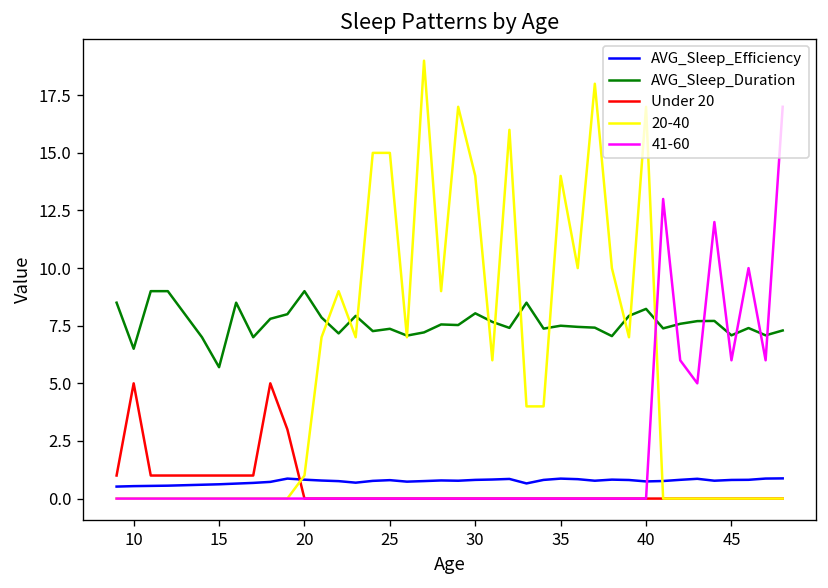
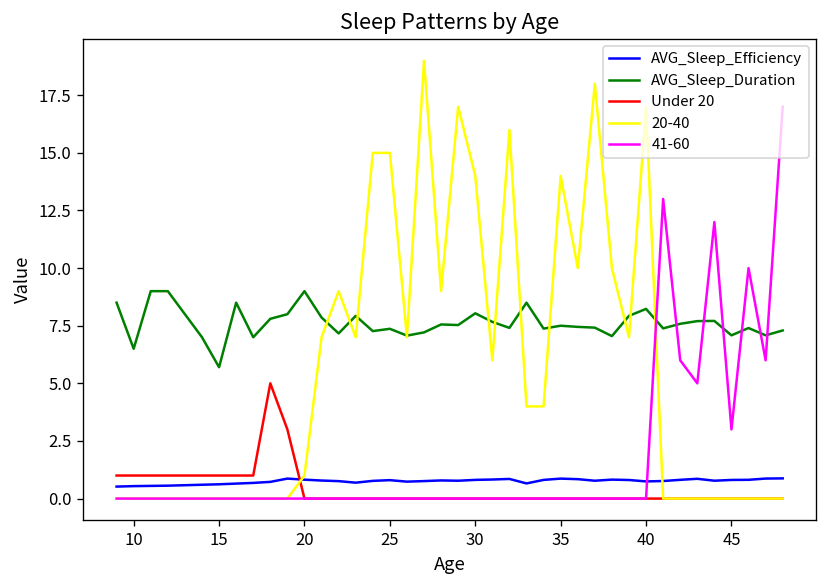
Under 20, 10: 5 -> 1
41-60, 45: 6 -> 3
